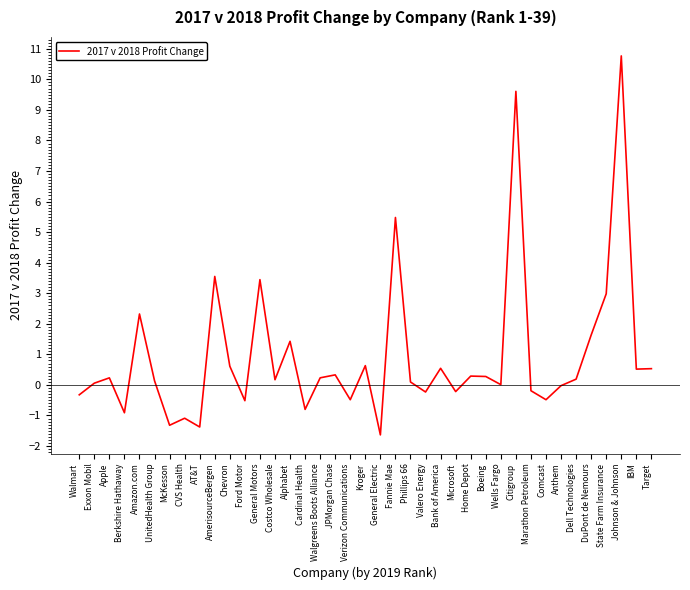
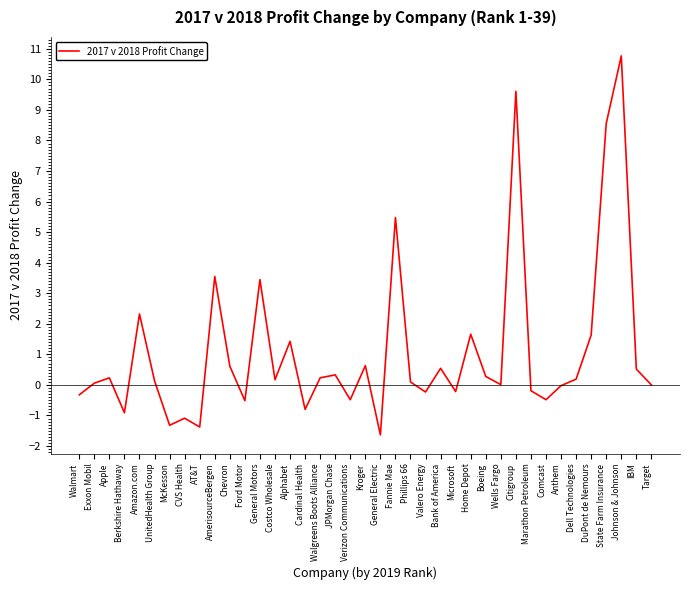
Home Depot: 0.3 -> 1.7
State Farm Insurance: 3.0 -> 8.6
Target: 0.5 -> 0.0
